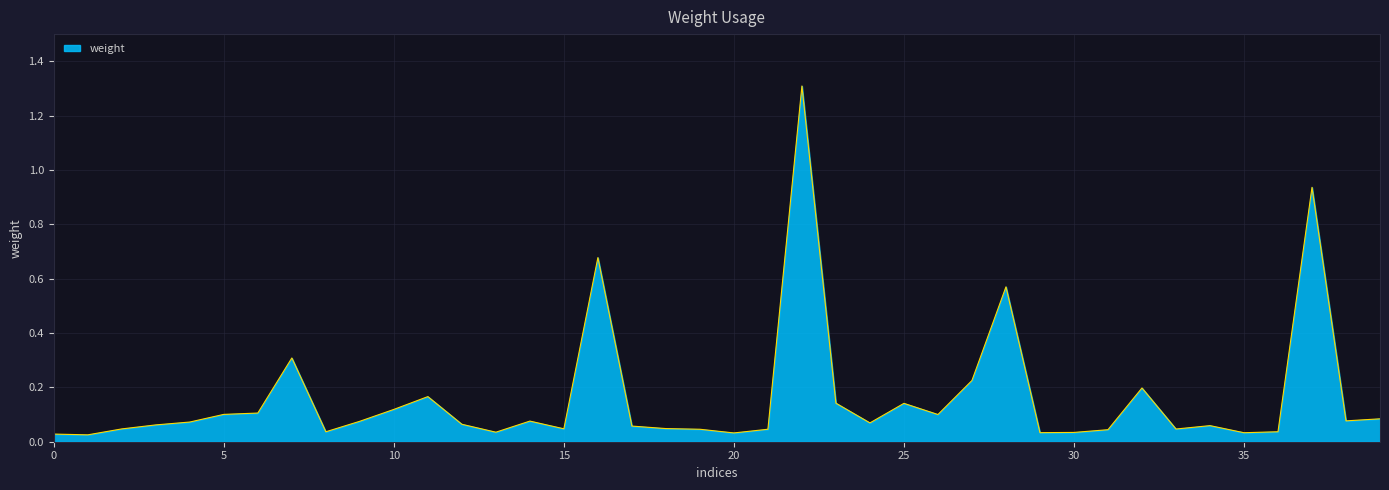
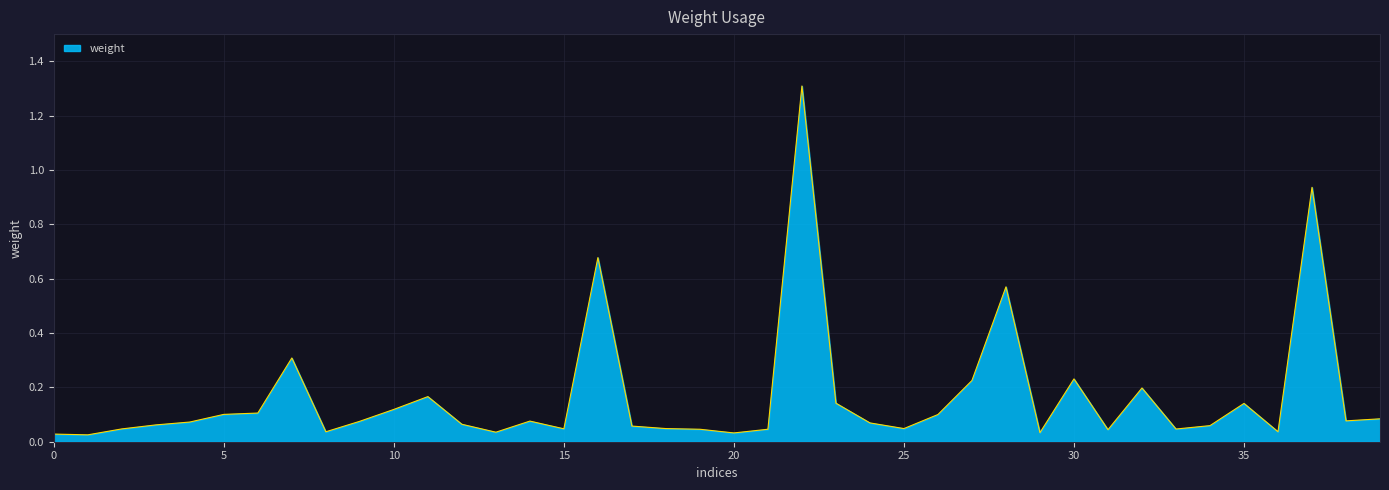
25: 0.14 -> 0.05
30: 0.03 -> 0.23
35: 0.03 -> 0.14
